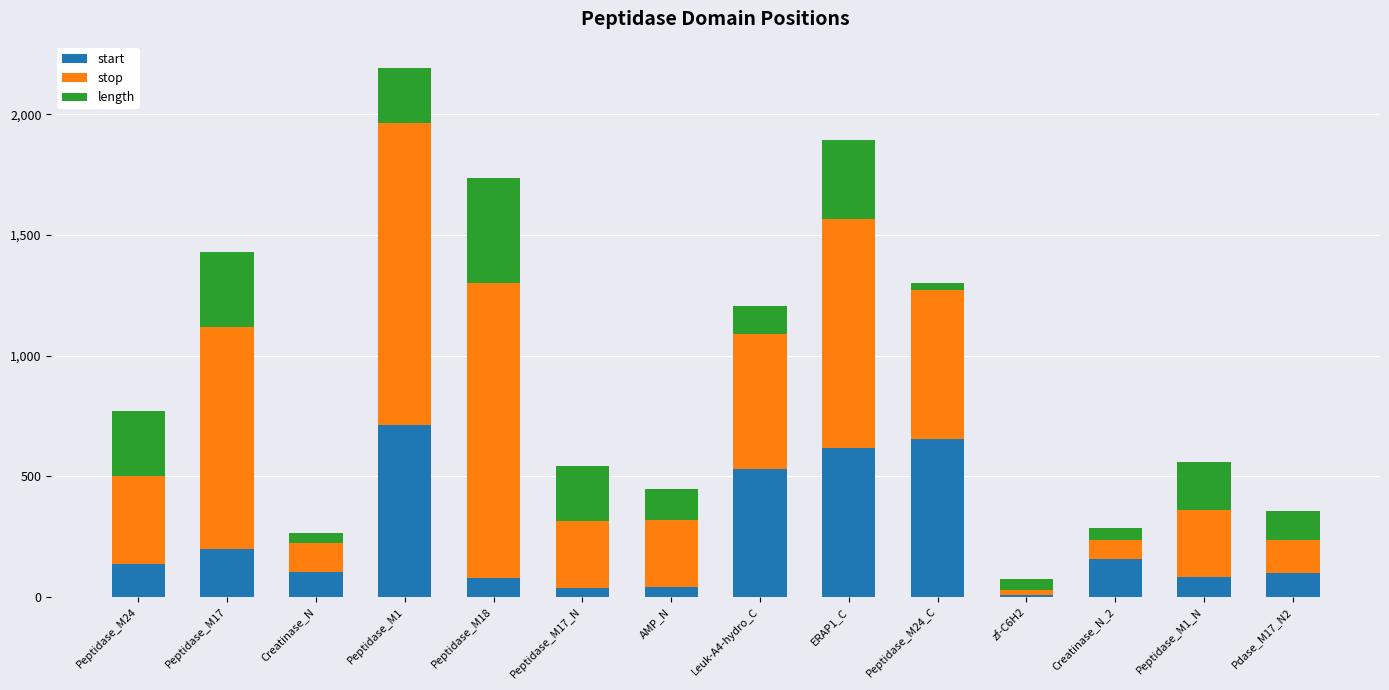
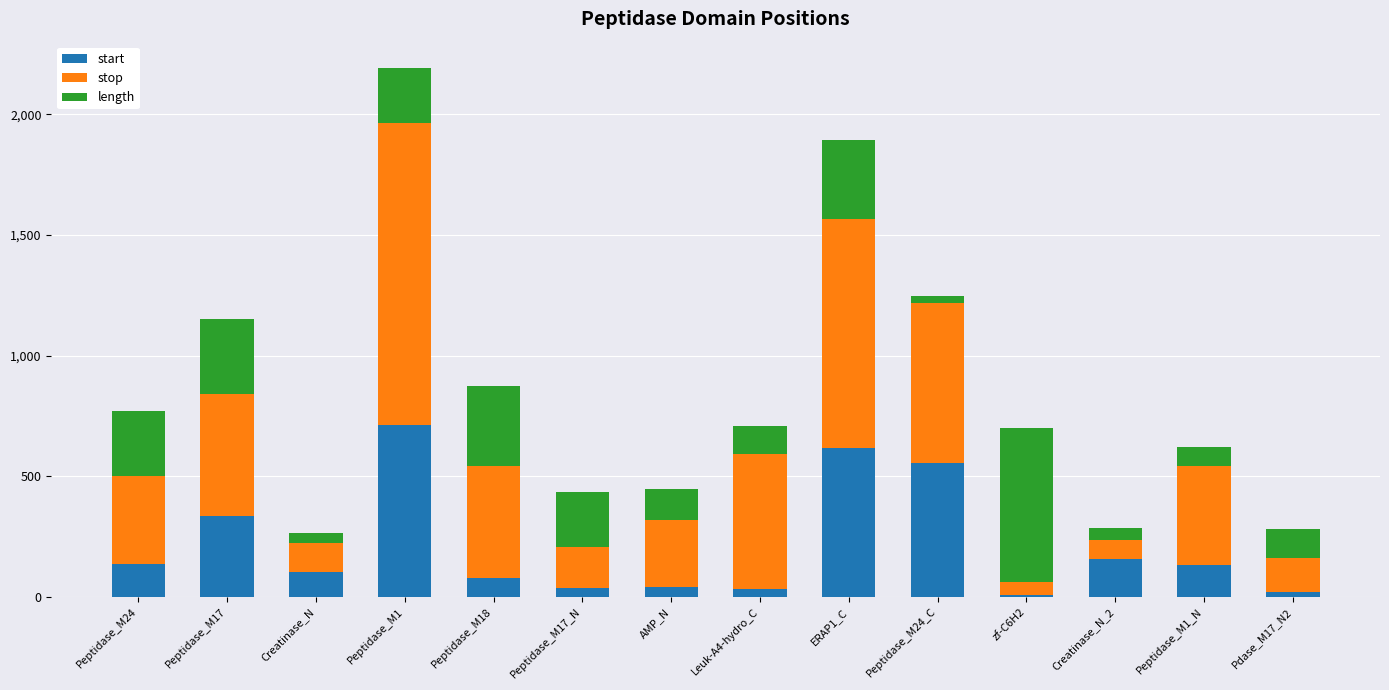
start, Peptidase_M17: 200 -> 330
stop, Peptidase_M17: 920 -> 510
stop, Peptidase_M18: 1,220 -> 460
length, Peptidase_M18: 440 -> 330
stop, Peptidase_M17_N: 280 -> 170
start, Leuk-A4-hydro_C: 530 -> 30
start, Peptidase_M24_C: 660 -> 560
stop, Peptidase_M24_C: 620 -> 670
stop, zf-C6H2: 20 -> 50
length, zf-C6H2: 50 -> 640
start, Peptidase_M1_N: 80 -> 130
stop, Peptidase_M1_N: 280 -> 410
length, Peptidase_M1_N: 200 -> 80
start, Pdase_M17_N2: 100 -> 20
